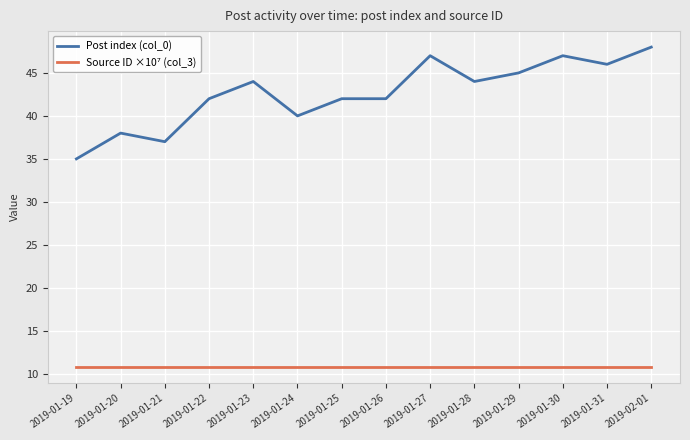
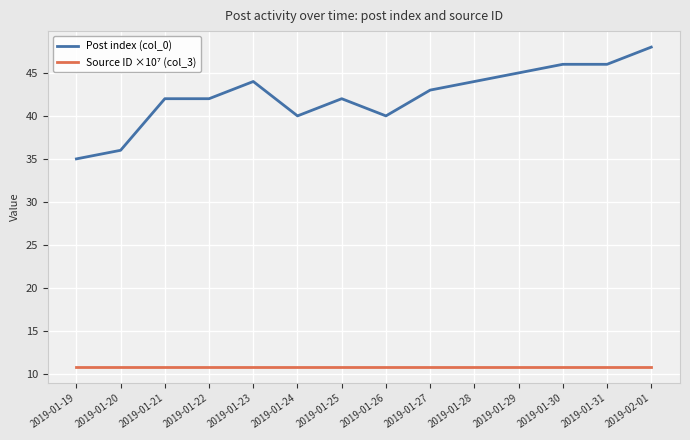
Post index (col_0), 2019-01-20: 38 -> 36
Post index (col_0), 2019-01-21: 37 -> 42
Post index (col_0), 2019-01-26: 42 -> 40
Post index (col_0), 2019-01-27: 47 -> 43
Post index (col_0), 2019-01-30: 47 -> 46
